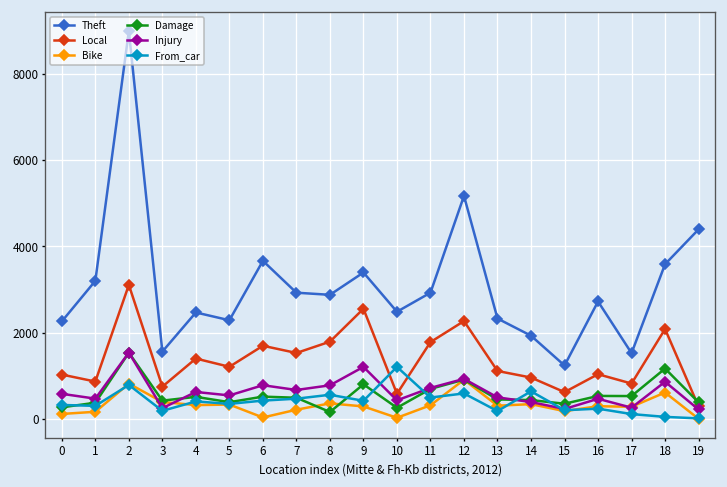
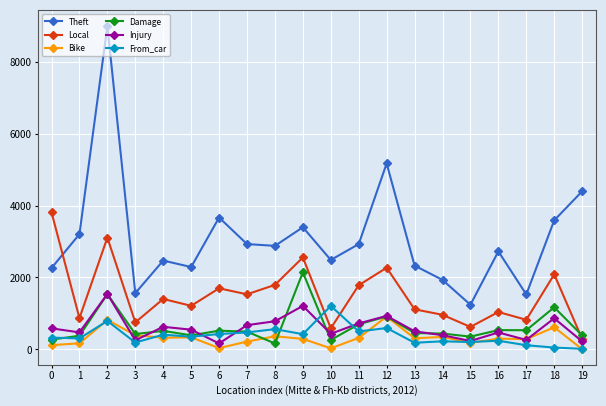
Local, 0: 1000 -> 3800
Injury, 6: 800 -> 200
Damage, 9: 800 -> 2100
From_car, 14: 600 -> 200
